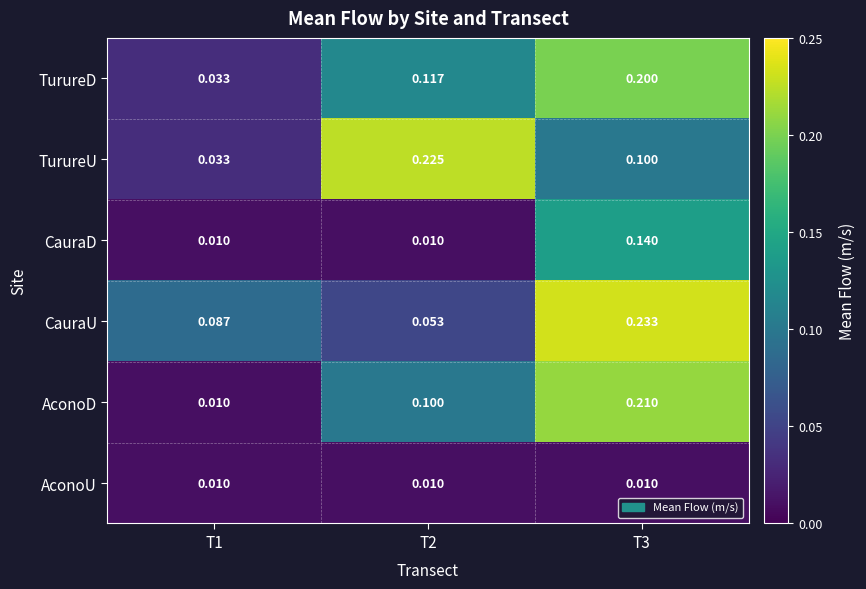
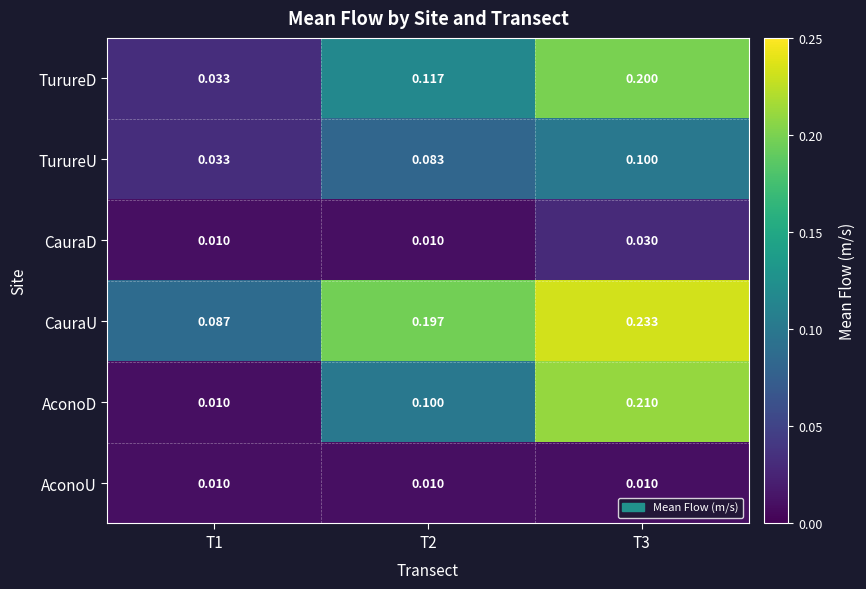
TurureU, T2: 0.225 -> 0.083
CauraD, T3: 0.140 -> 0.030
CauraU, T2: 0.053 -> 0.197
